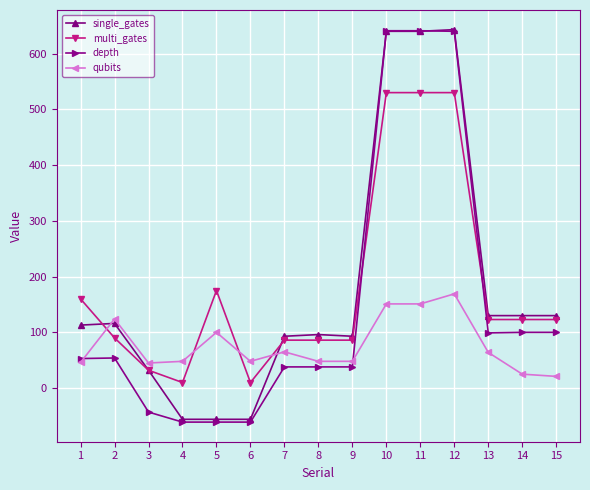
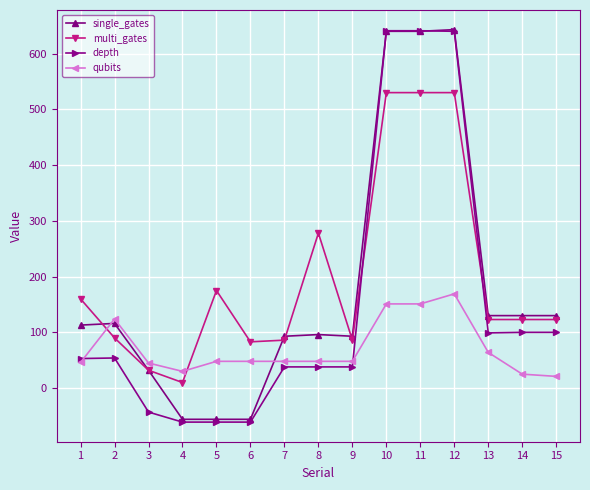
qubits, 4: 50 -> 30
qubits, 5: 100 -> 50
multi_gates, 6: 10 -> 80
qubits, 7: 70 -> 50
multi_gates, 8: 90 -> 280
